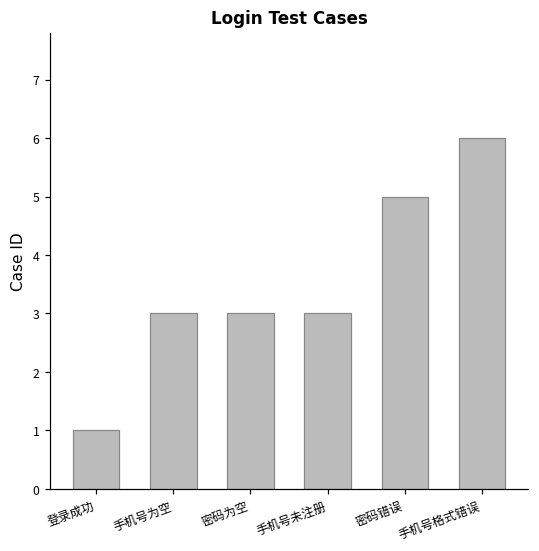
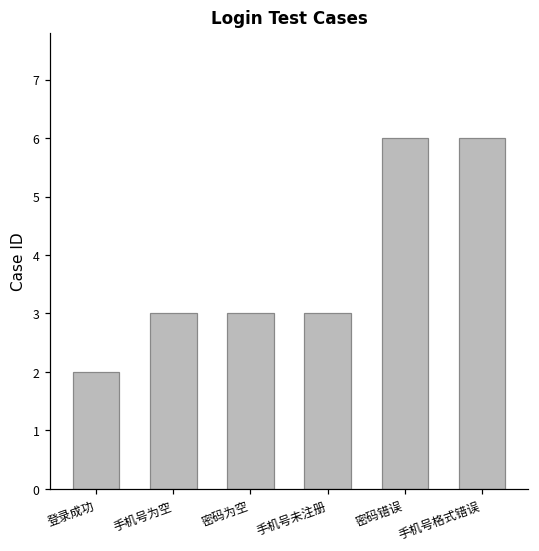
登录成功: 1 -> 2
密码错误: 5 -> 6
